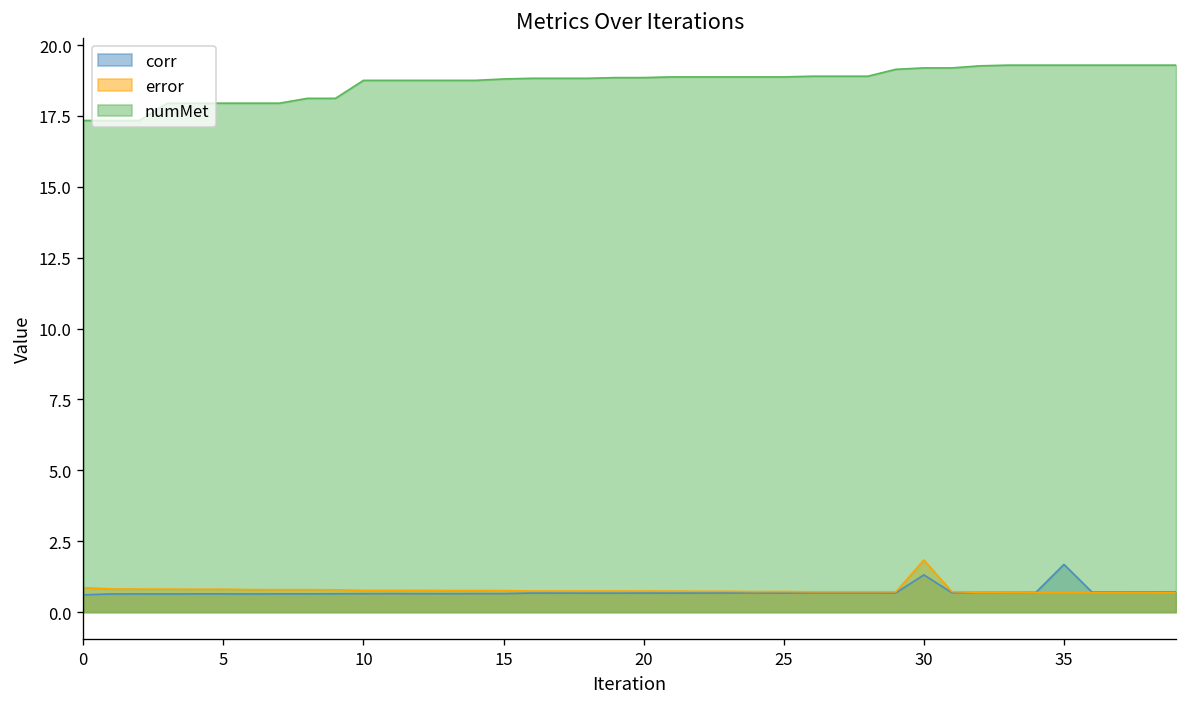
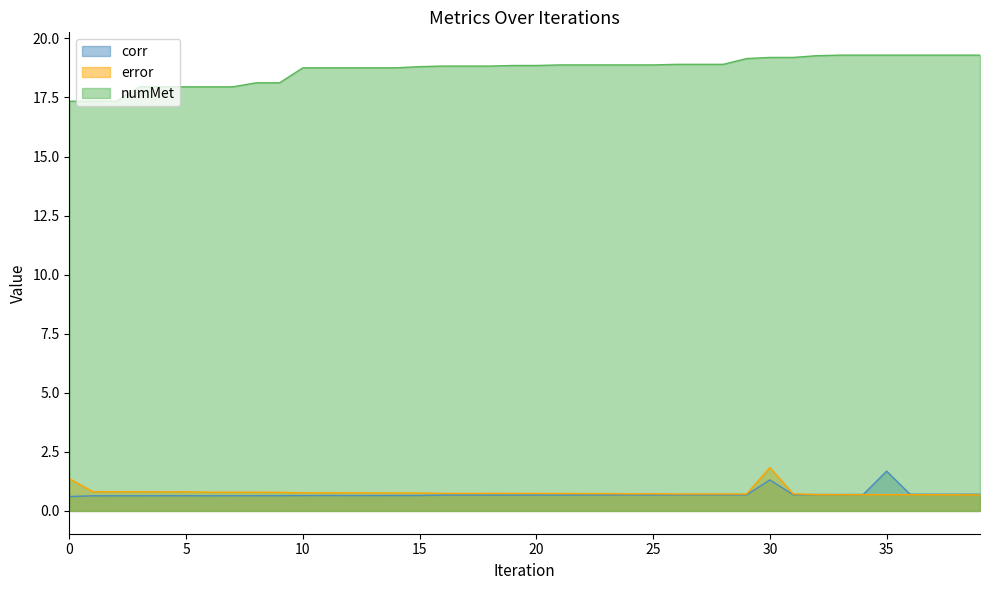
error, 0: 0.9 -> 1.4
